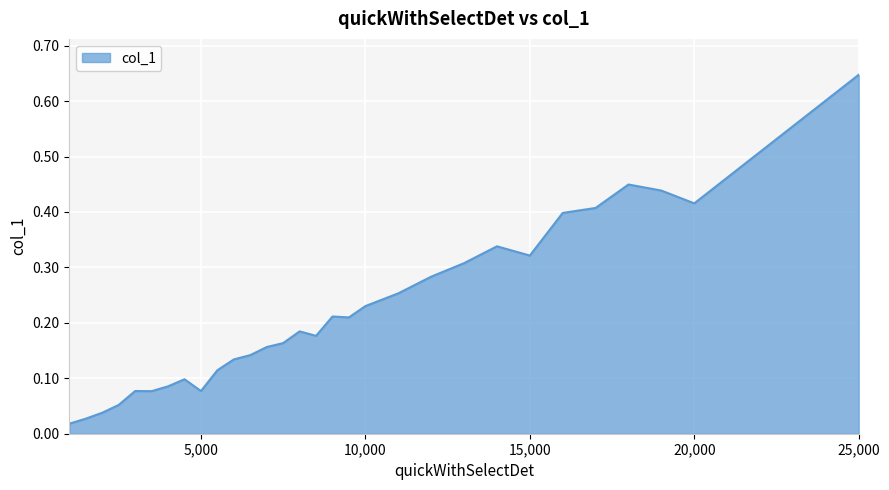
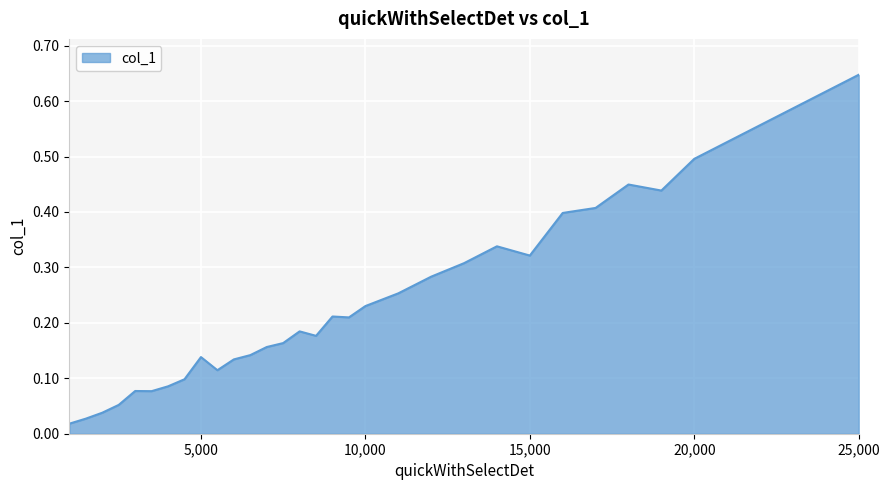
5,000: 0.08 -> 0.14
20,000: 0.42 -> 0.50
